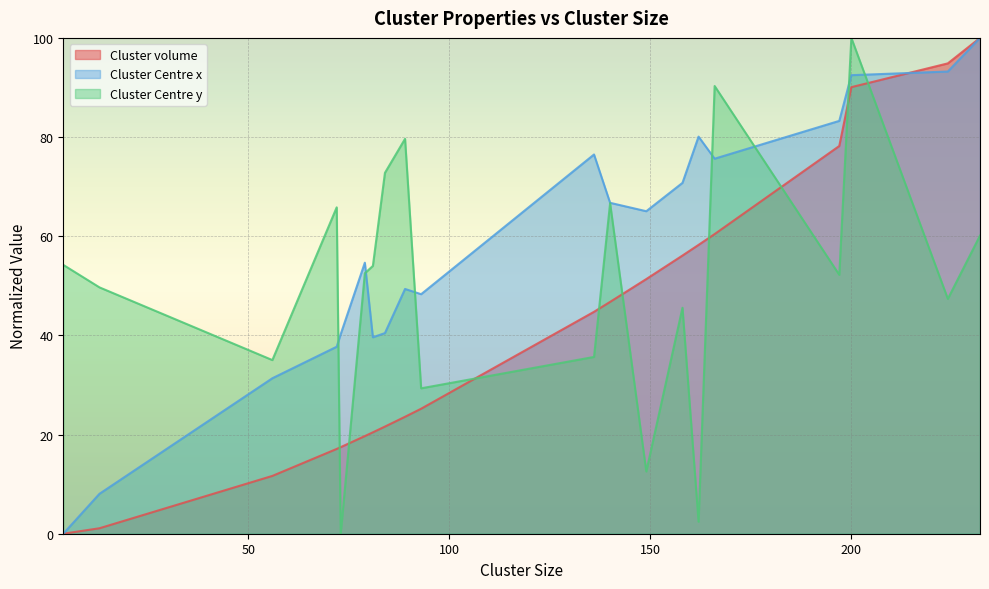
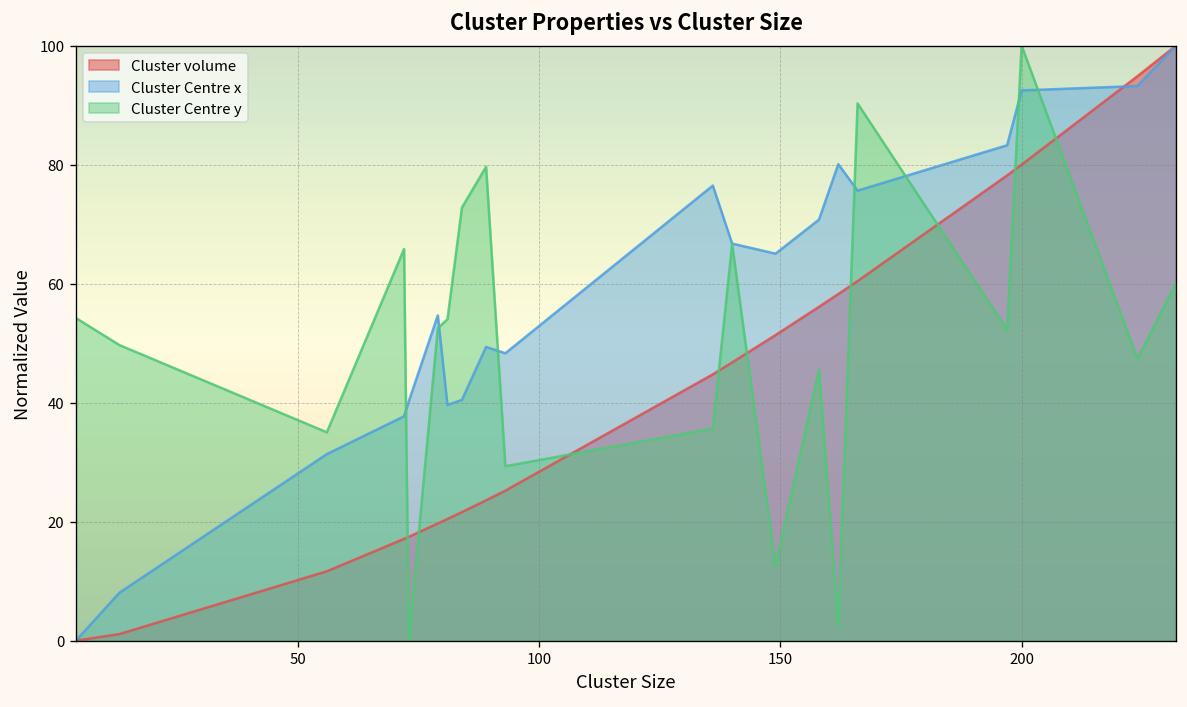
Cluster volume, 200: 90 -> 80
